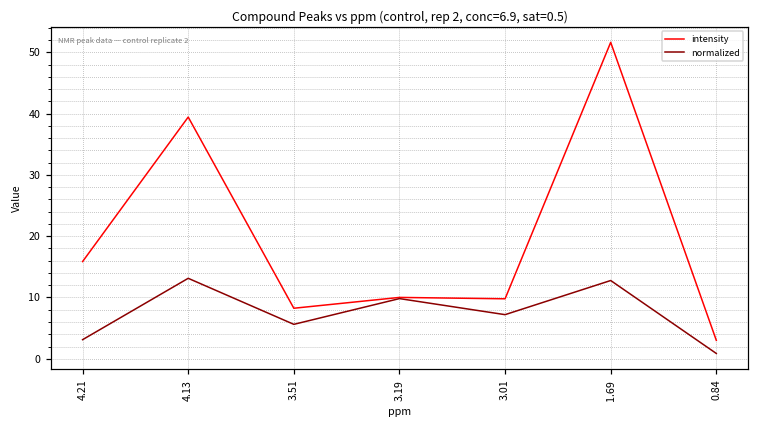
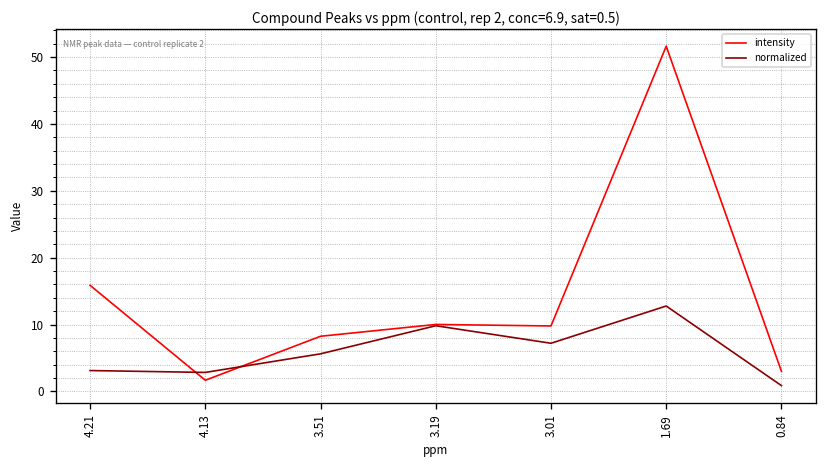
intensity, 4.13: 39 -> 2
normalized, 4.13: 13 -> 3
